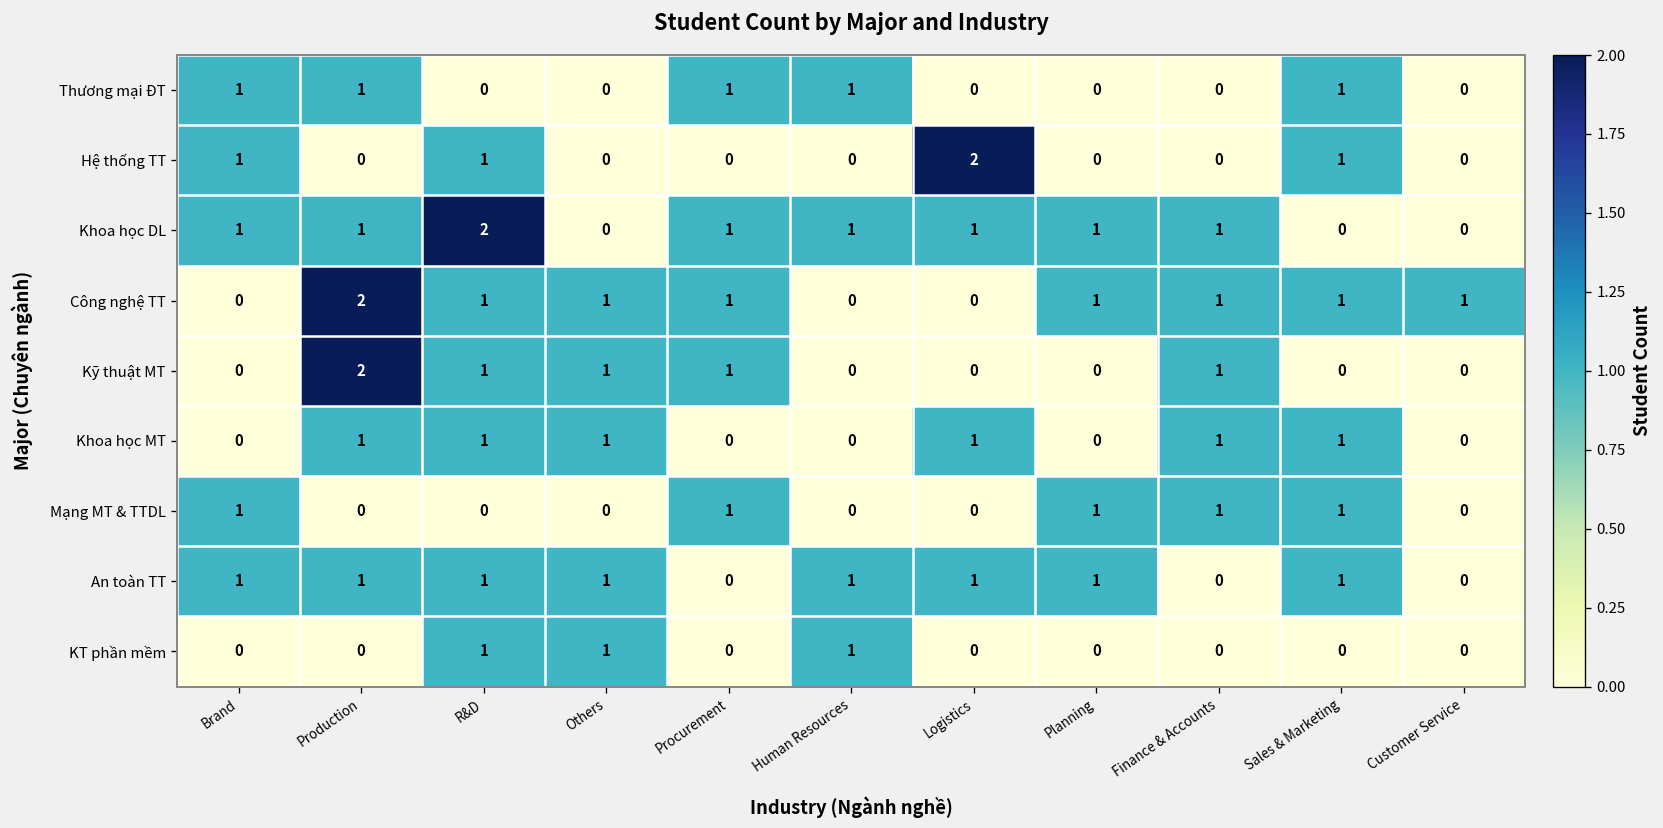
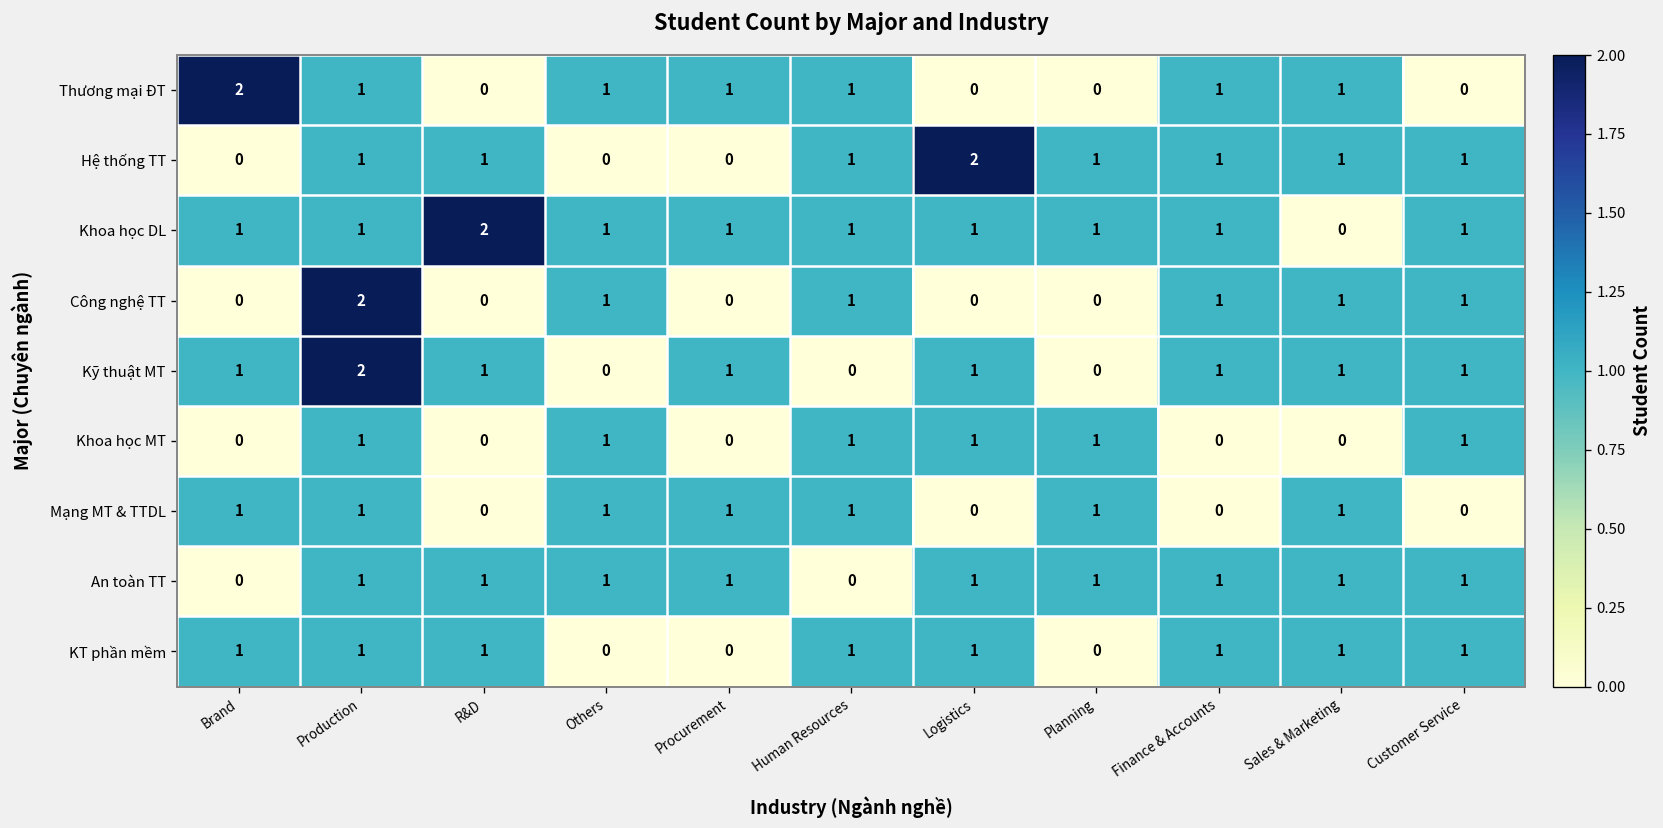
Thương mại ĐT, Brand: 1 -> 2
Thương mại ĐT, Others: 0 -> 1
Thương mại ĐT, Finance & Accounts: 0 -> 1
Hệ thống TT, Brand: 1 -> 0
Hệ thống TT, Production: 0 -> 1
Hệ thống TT, Human Resources: 0 -> 1
Hệ thống TT, Planning: 0 -> 1
Hệ thống TT, Finance & Accounts: 0 -> 1
Hệ thống TT, Customer Service: 0 -> 1
Khoa học DL, Others: 0 -> 1
Khoa học DL, Customer Service: 0 -> 1
Công nghệ TT, R&D: 1 -> 0
Công nghệ TT, Procurement: 1 -> 0
Công nghệ TT, Human Resources: 0 -> 1
Công nghệ TT, Planning: 1 -> 0
Kỹ thuật MT, Brand: 0 -> 1
Kỹ thuật MT, Others: 1 -> 0
Kỹ thuật MT, Logistics: 0 -> 1
Kỹ thuật MT, Sales & Marketing: 0 -> 1
Kỹ thuật MT, Customer Service: 0 -> 1
Khoa học MT, R&D: 1 -> 0
Khoa học MT, Human Resources: 0 -> 1
Khoa học MT, Planning: 0 -> 1
Khoa học MT, Finance & Accounts: 1 -> 0
Khoa học MT, Sales & Marketing: 1 -> 0
Khoa học MT, Customer Service: 0 -> 1
Mạng MT & TTDL, Production: 0 -> 1
Mạng MT & TTDL, Others: 0 -> 1
Mạng MT & TTDL, Human Resources: 0 -> 1
Mạng MT & TTDL, Finance & Accounts: 1 -> 0
An toàn TT, Brand: 1 -> 0
An toàn TT, Procurement: 0 -> 1
An toàn TT, Human Resources: 1 -> 0
An toàn TT, Finance & Accounts: 0 -> 1
An toàn TT, Customer Service: 0 -> 1
KT phần mềm, Brand: 0 -> 1
KT phần mềm, Production: 0 -> 1
KT phần mềm, Others: 1 -> 0
KT phần mềm, Logistics: 0 -> 1
KT phần mềm, Finance & Accounts: 0 -> 1
KT phần mềm, Sales & Marketing: 0 -> 1
KT phần mềm, Customer Service: 0 -> 1
